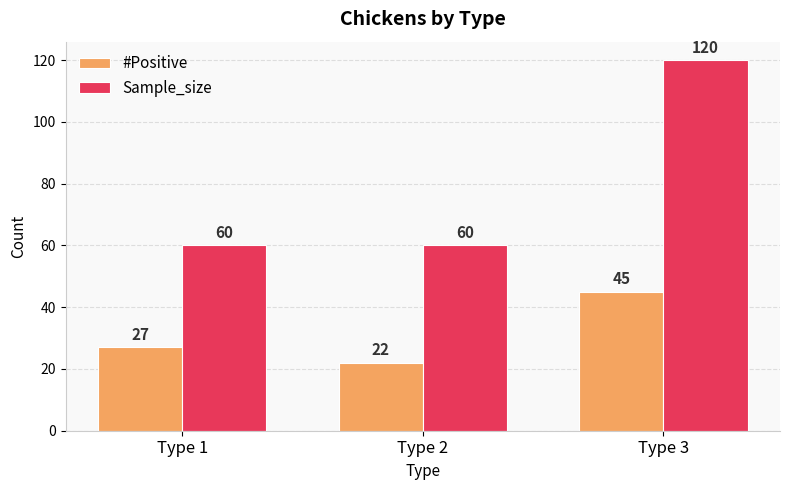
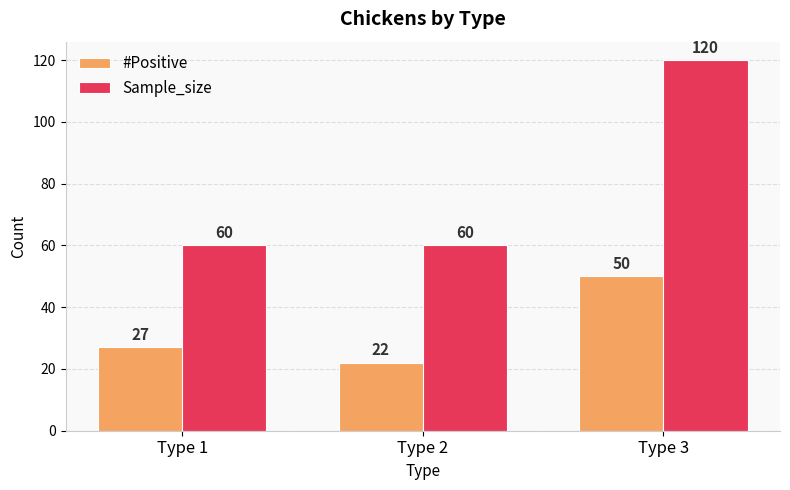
#Positive, Type 3: 45 -> 50
